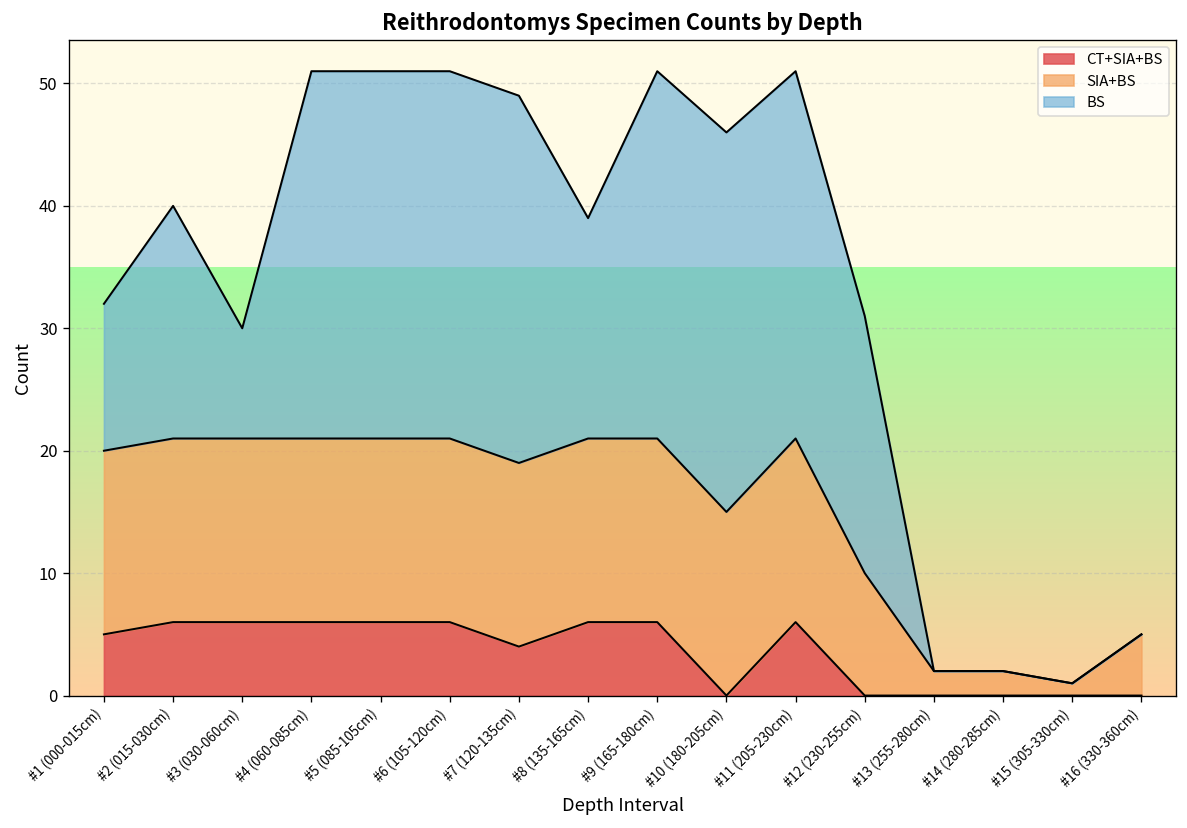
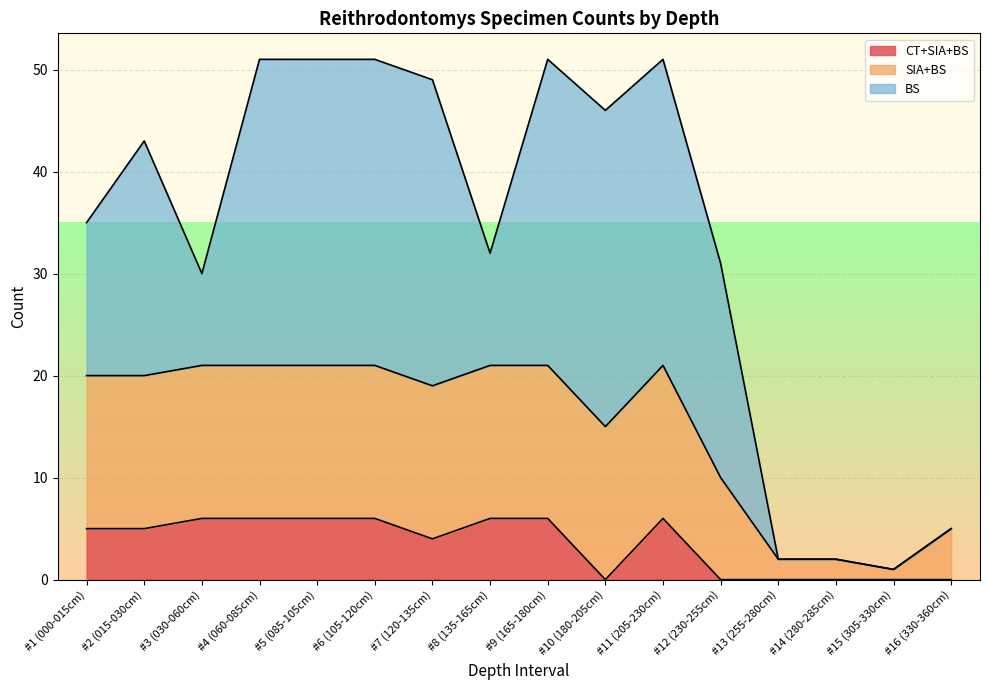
BS, #1 (000-015cm): 12 -> 15
CT+SIA+BS, #2 (015-030cm): 6 -> 5
BS, #2 (015-030cm): 19 -> 23
BS, #8 (135-165cm): 18 -> 11
